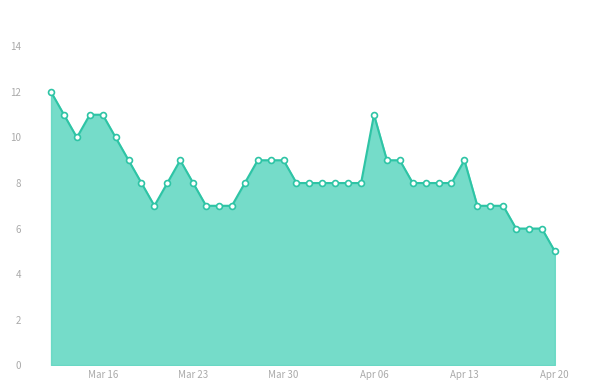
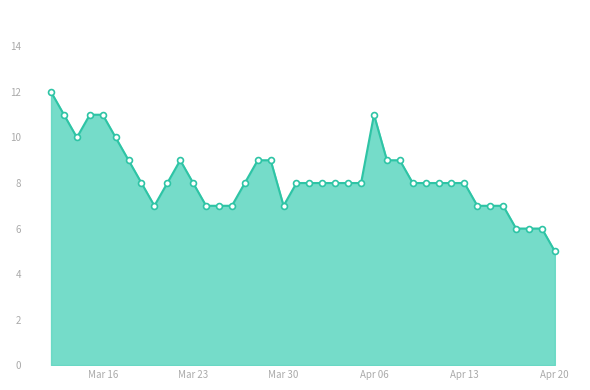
Mar 30: 9 -> 7
Apr 13: 9 -> 8
